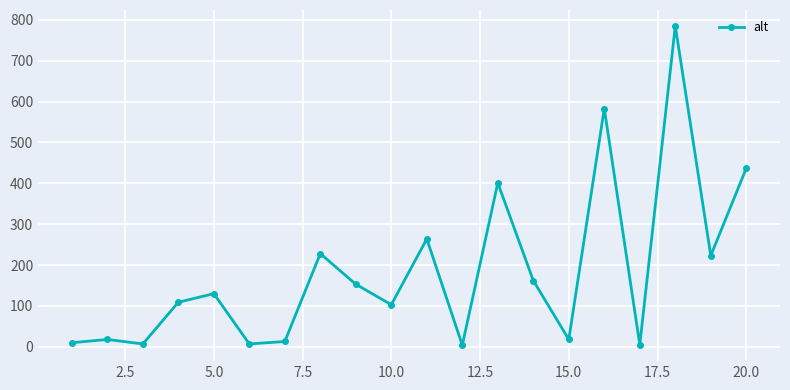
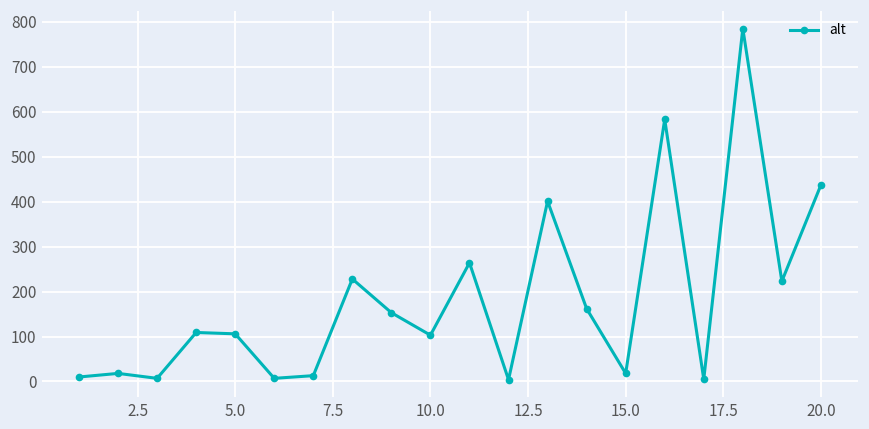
5.0: 130 -> 110
